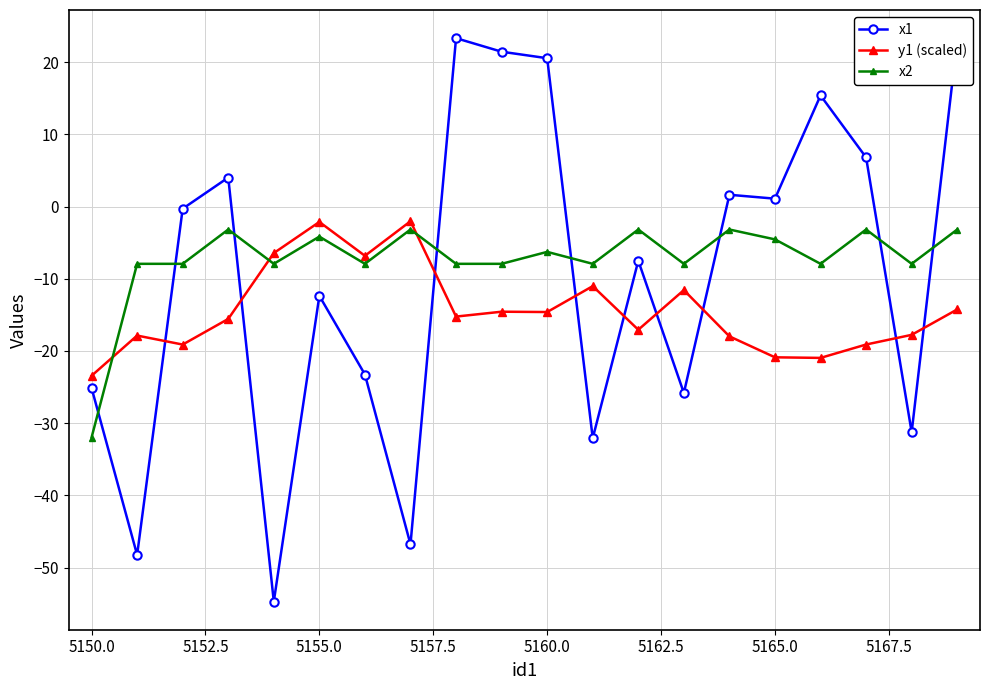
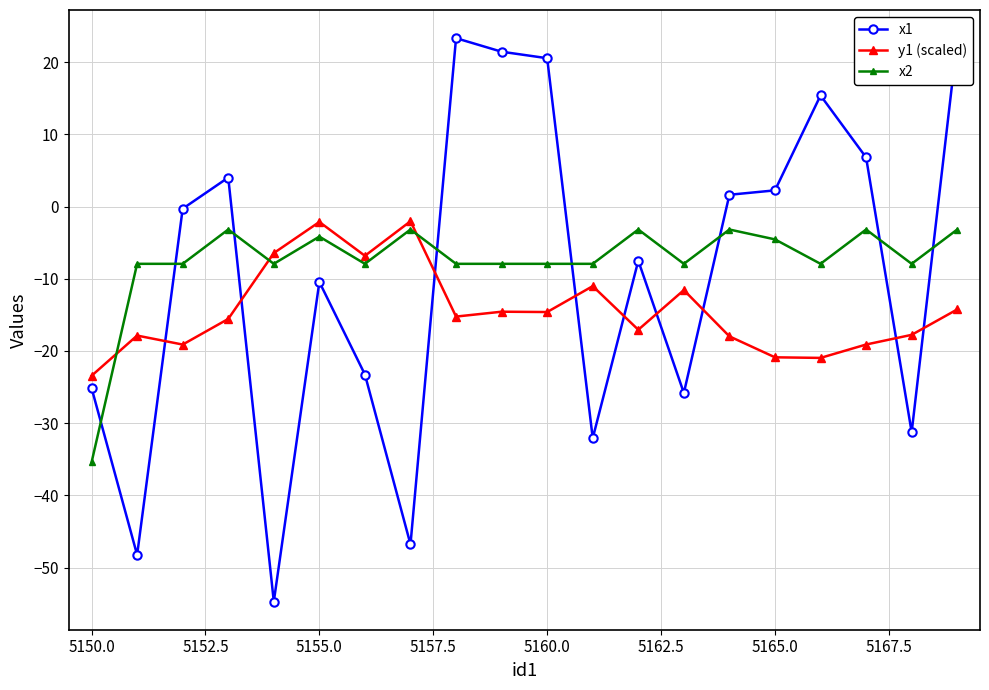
x2, 5150.0: -32 -> -35
x1, 5155.0: -12 -> -10
x2, 5160.0: -6 -> -8
x1, 5165.0: 1 -> 2
